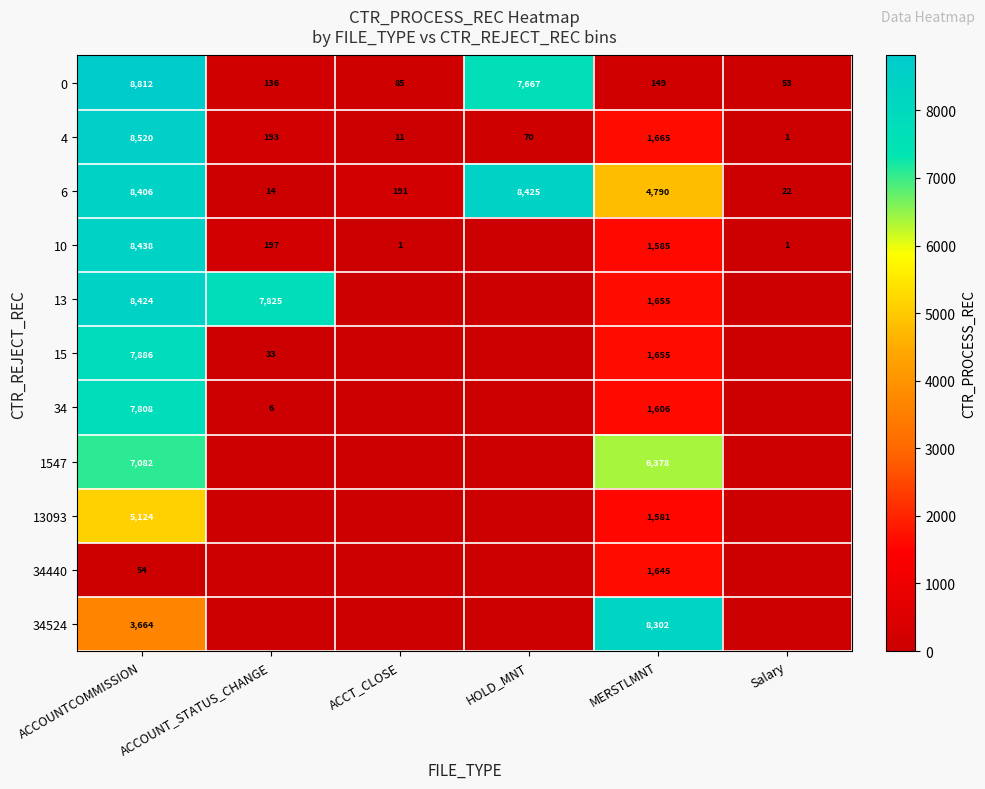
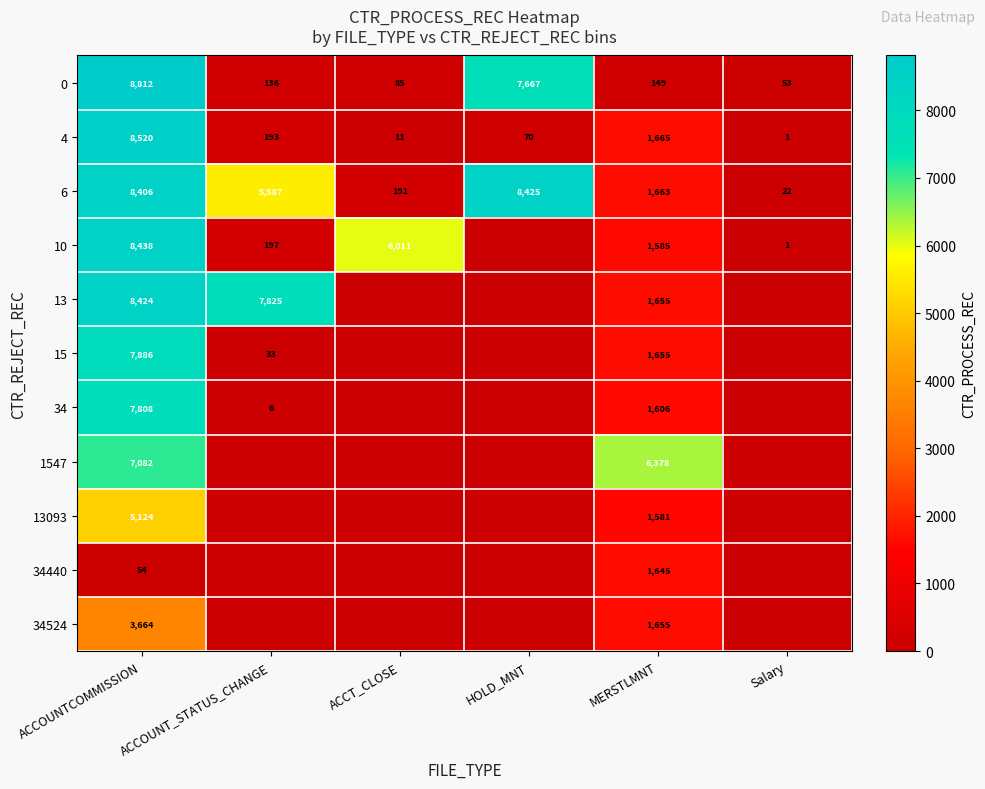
6, ACCOUNT_STATUS_CHANGE: 14 -> 5,587
6, MERSTLMNT: 4,790 -> 1,663
10, ACCT_CLOSE: 1 -> 6,011
34524, MERSTLMNT: 8,302 -> 1,655
